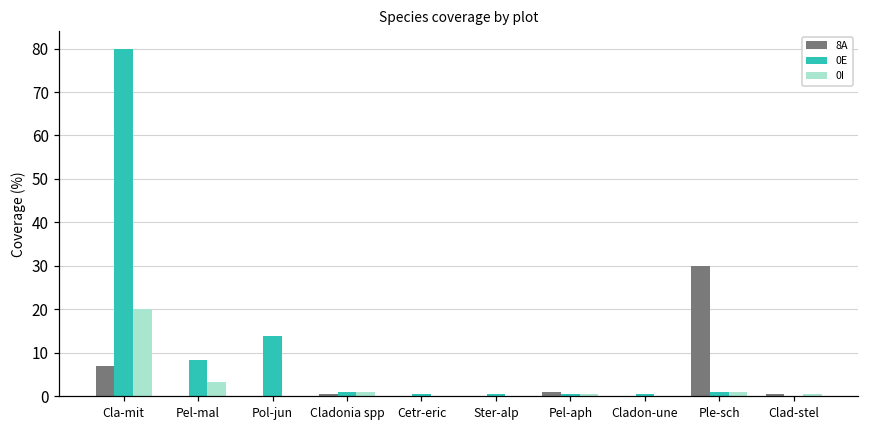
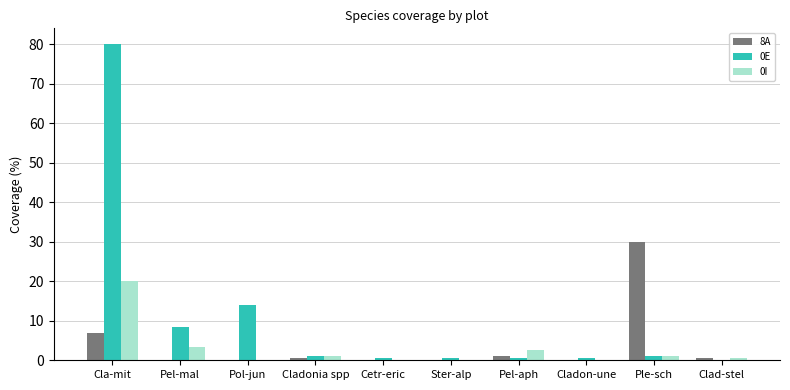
0I, Pel-aph: 1 -> 3
